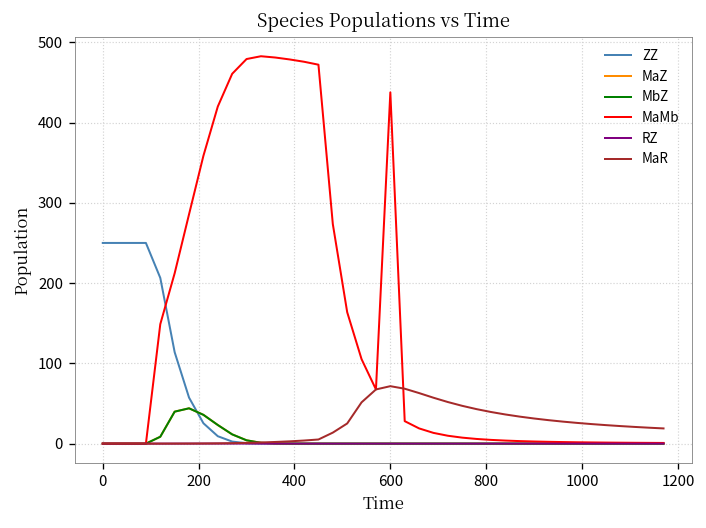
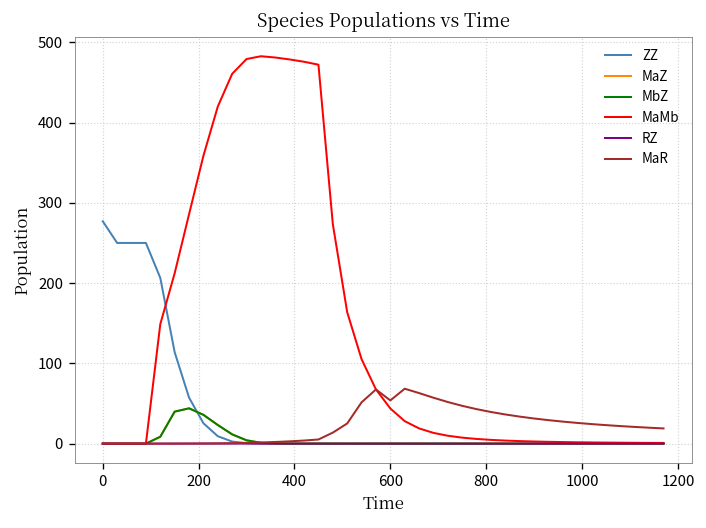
ZZ, 0: 250 -> 280
MaMb, 600: 440 -> 40
MaR, 600: 70 -> 50
